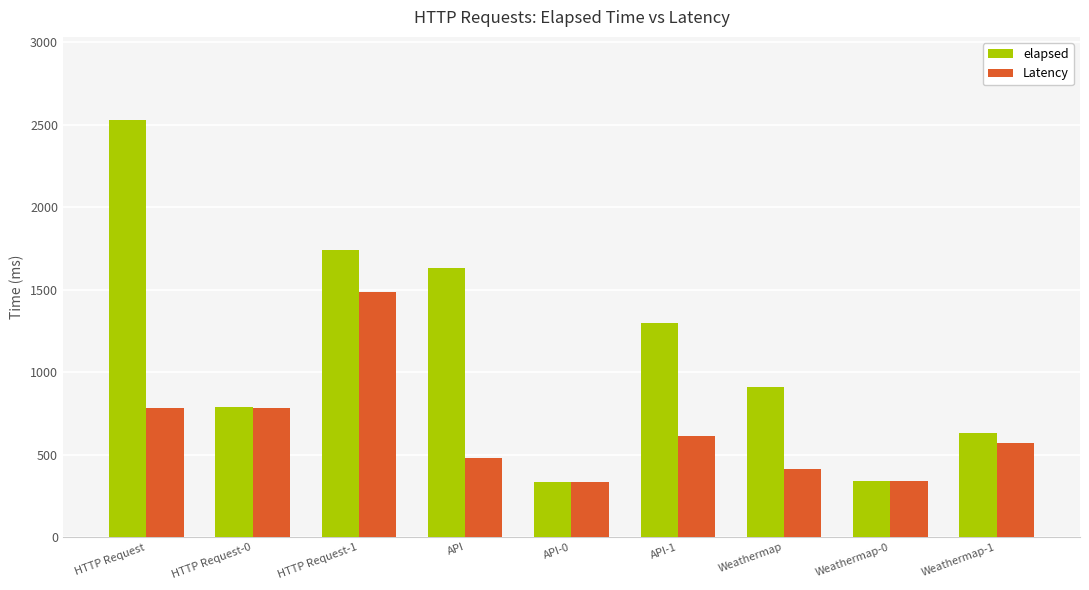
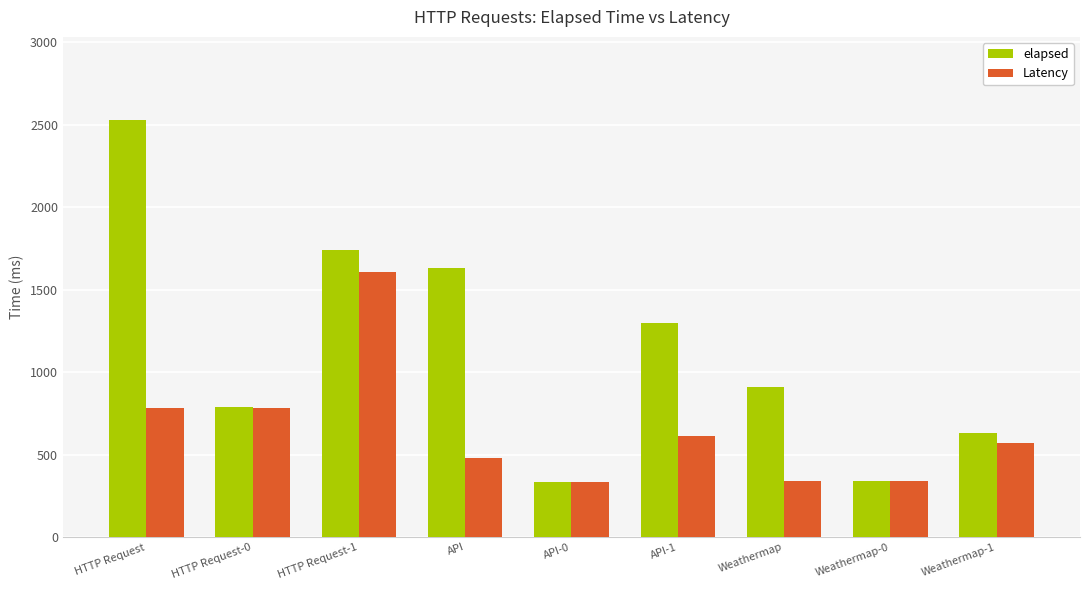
Latency, HTTP Request-1: 1490 -> 1610
Latency, Weathermap: 420 -> 340
